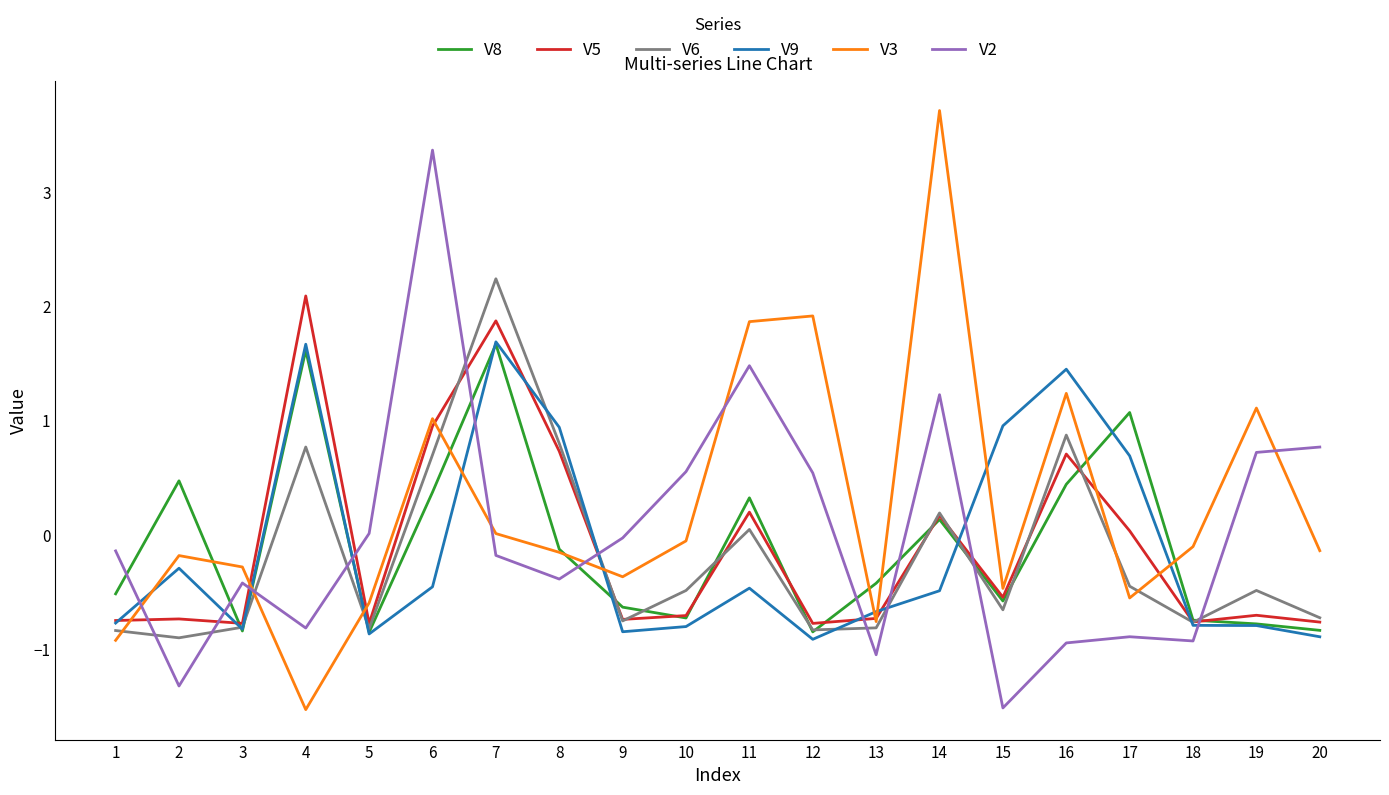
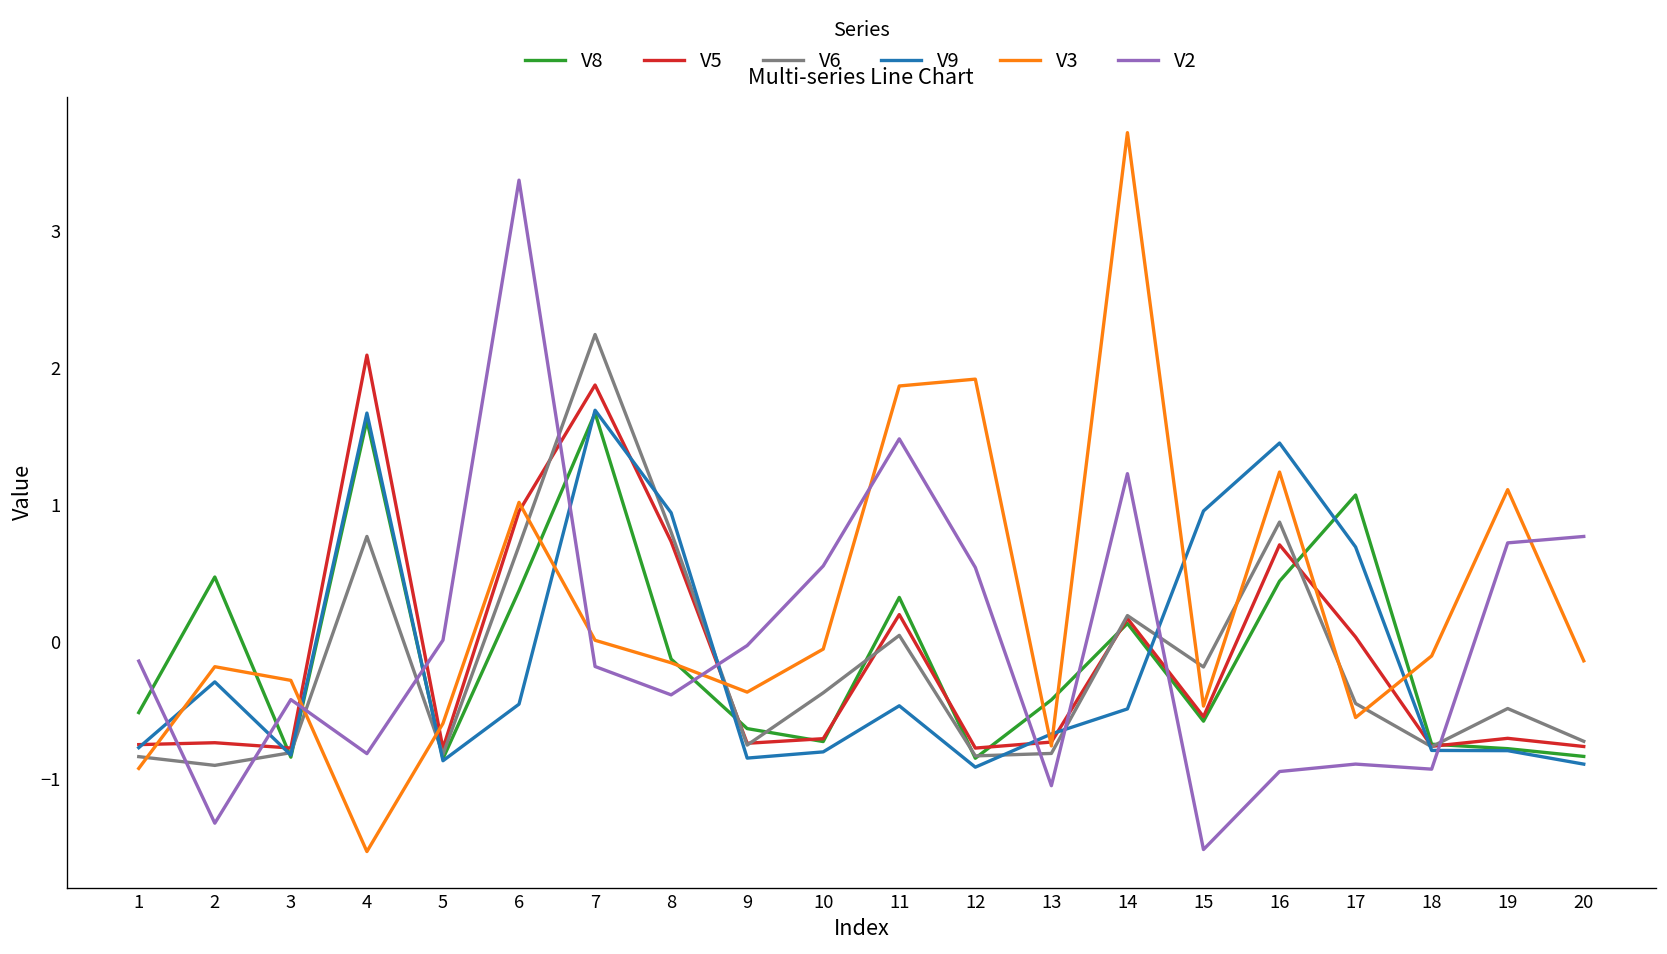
V6, 10: -0.49 -> -0.37
V6, 15: -0.66 -> -0.18
